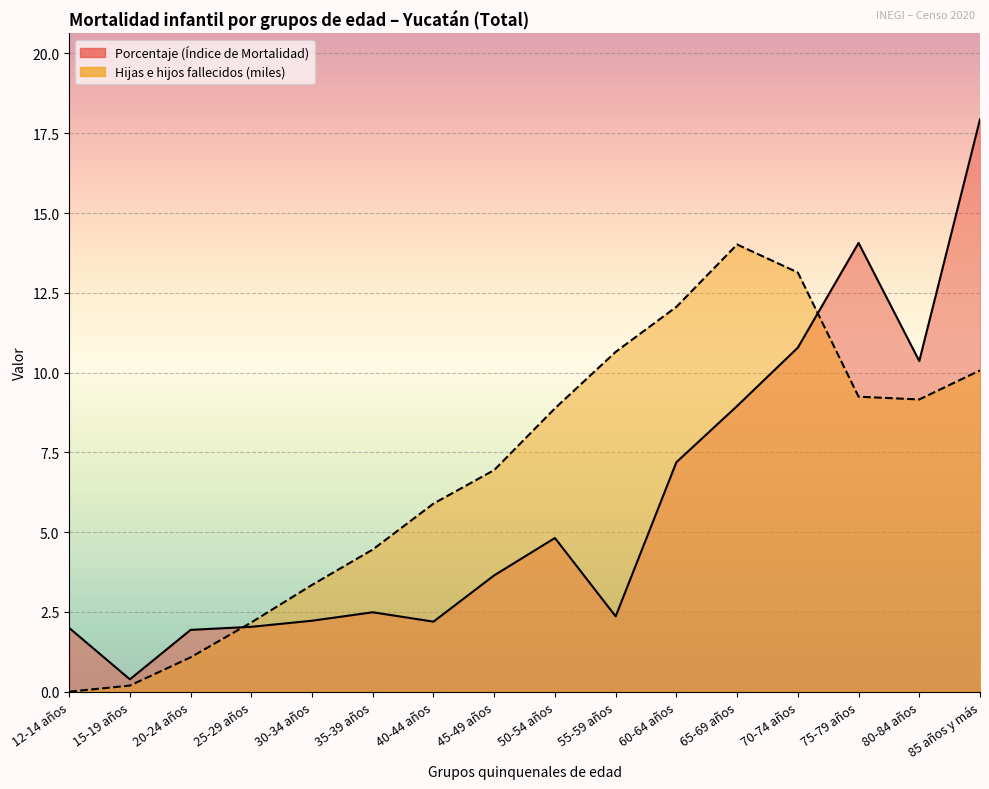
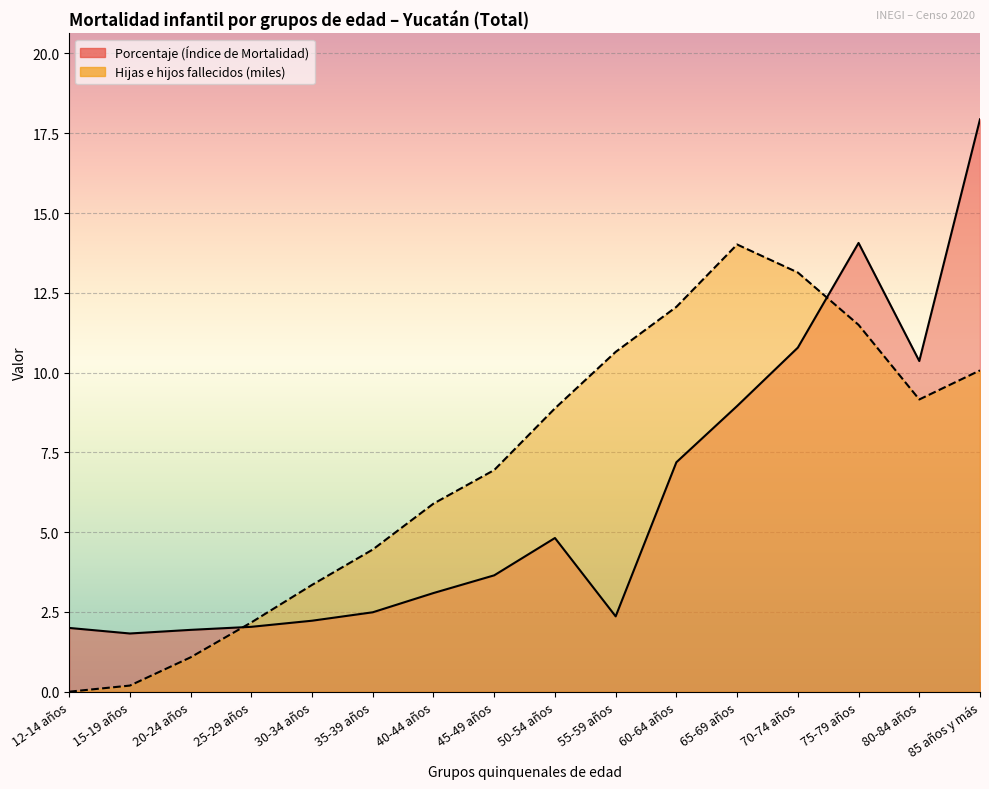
Porcentaje (Índice de Mortalidad), 15-19 años: 0.4 -> 1.8
Porcentaje (Índice de Mortalidad), 40-44 años: 2.2 -> 3.1
Hijas e hijos fallecidos (miles), 75-79 años: 9.2 -> 11.5
